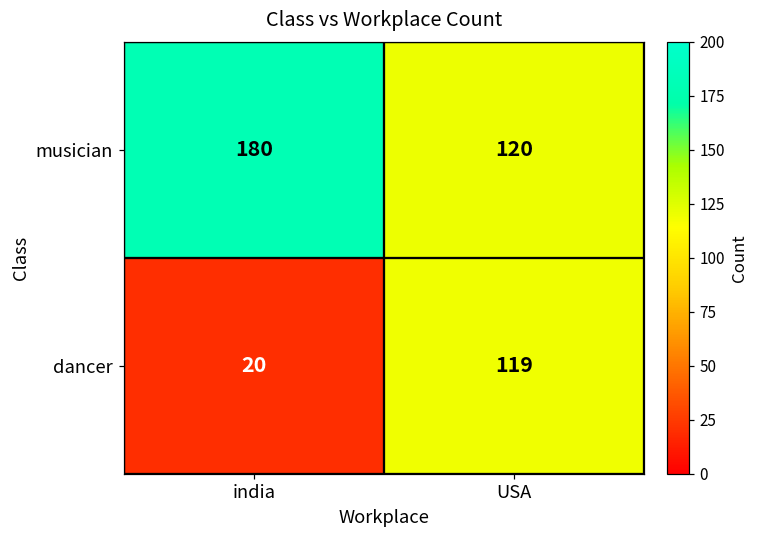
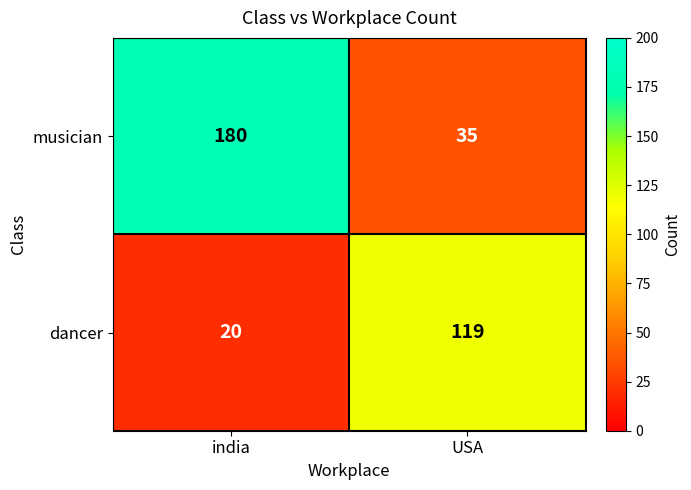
musician, USA: 120 -> 35
